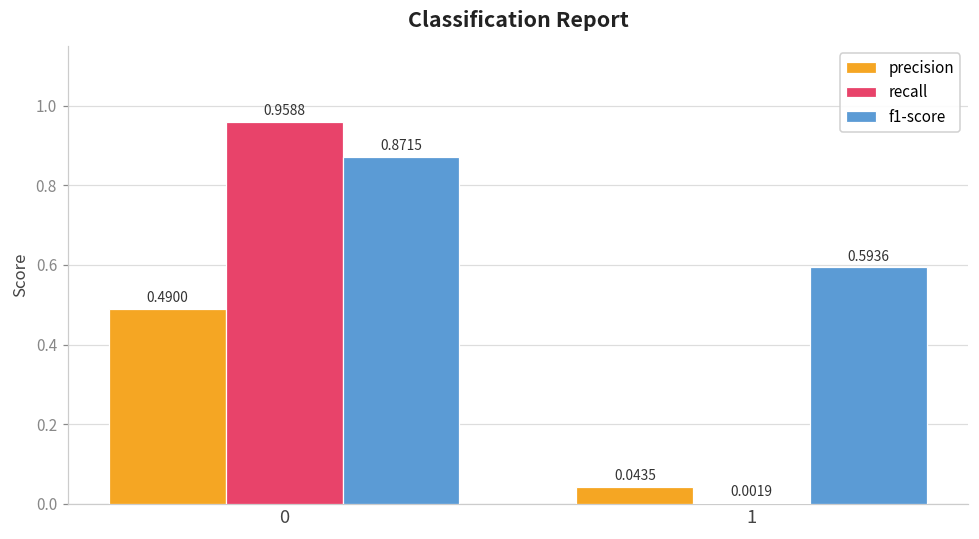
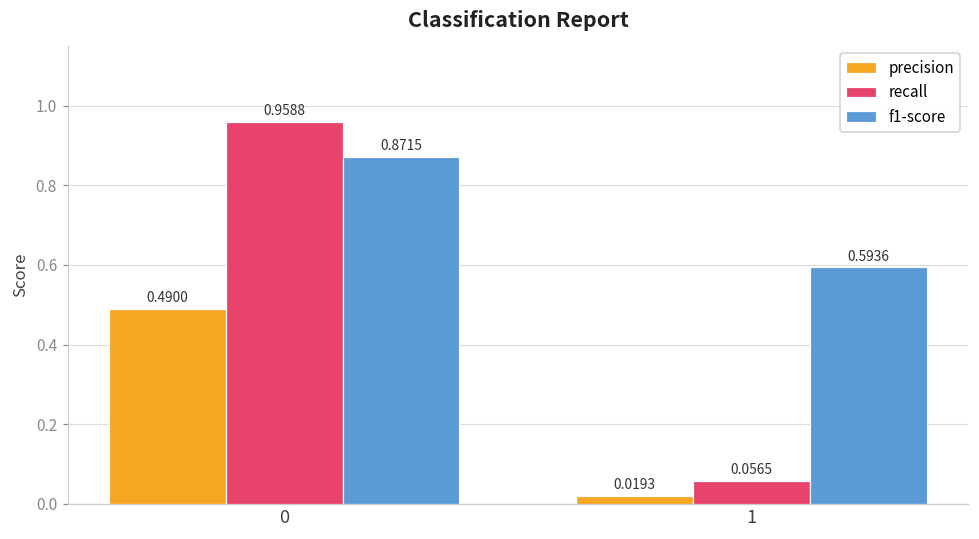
precision, 1: 0.0435 -> 0.0193
recall, 1: 0.0019 -> 0.0565
